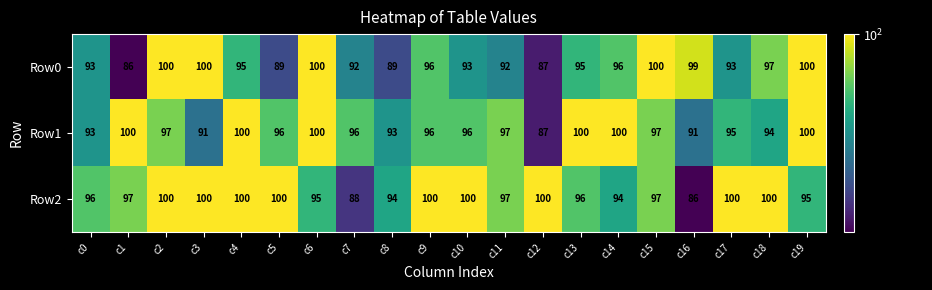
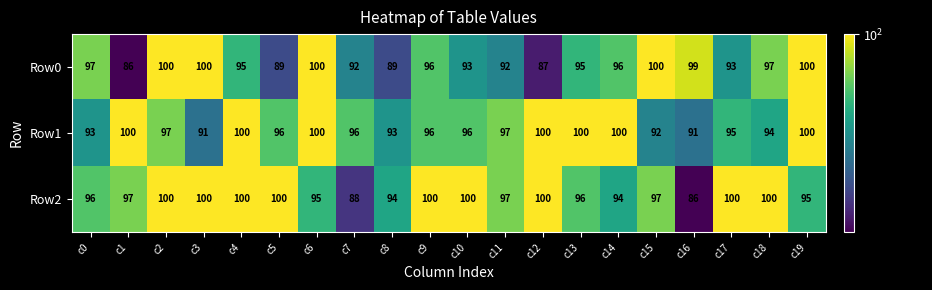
Row0, c0: 93 -> 97
Row1, c12: 87 -> 100
Row1, c15: 97 -> 92
